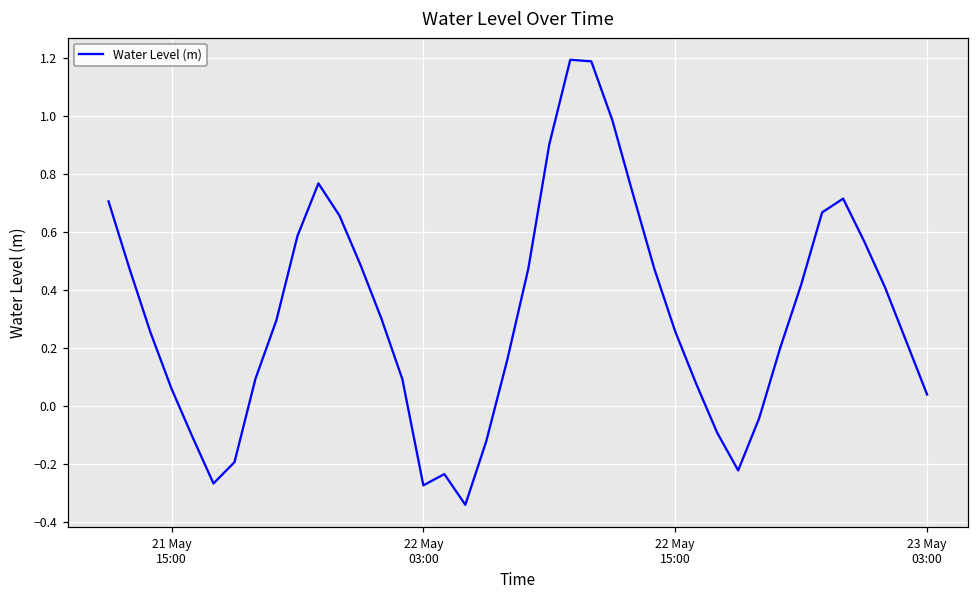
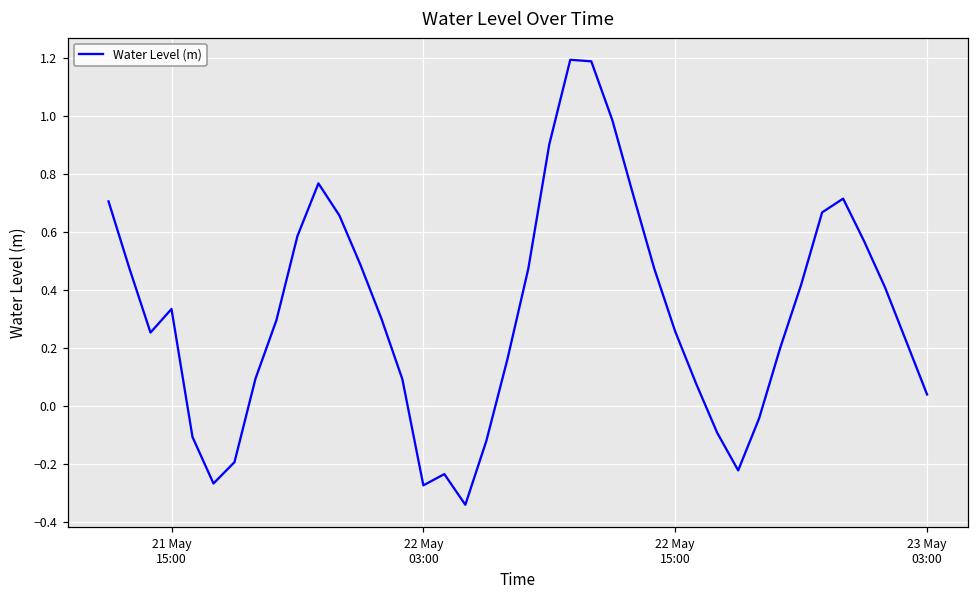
21 May 15:00: 0.06 -> 0.33
